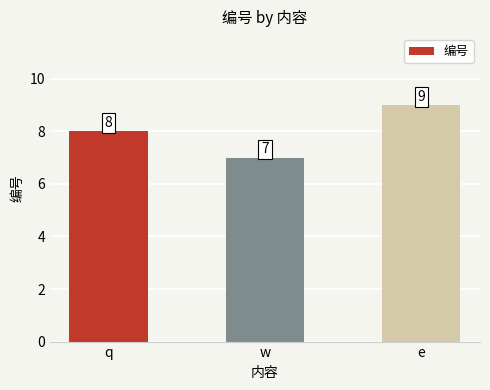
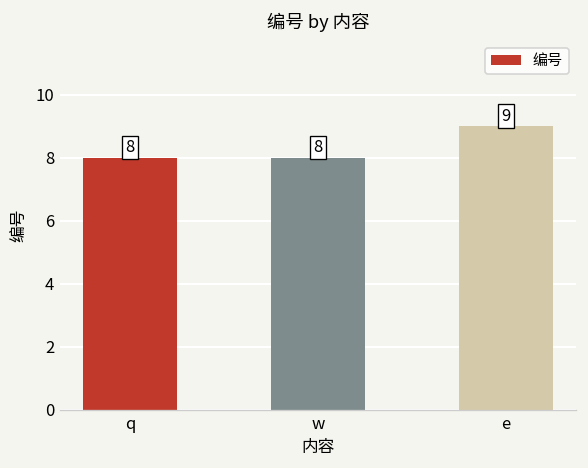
w: 7 -> 8
